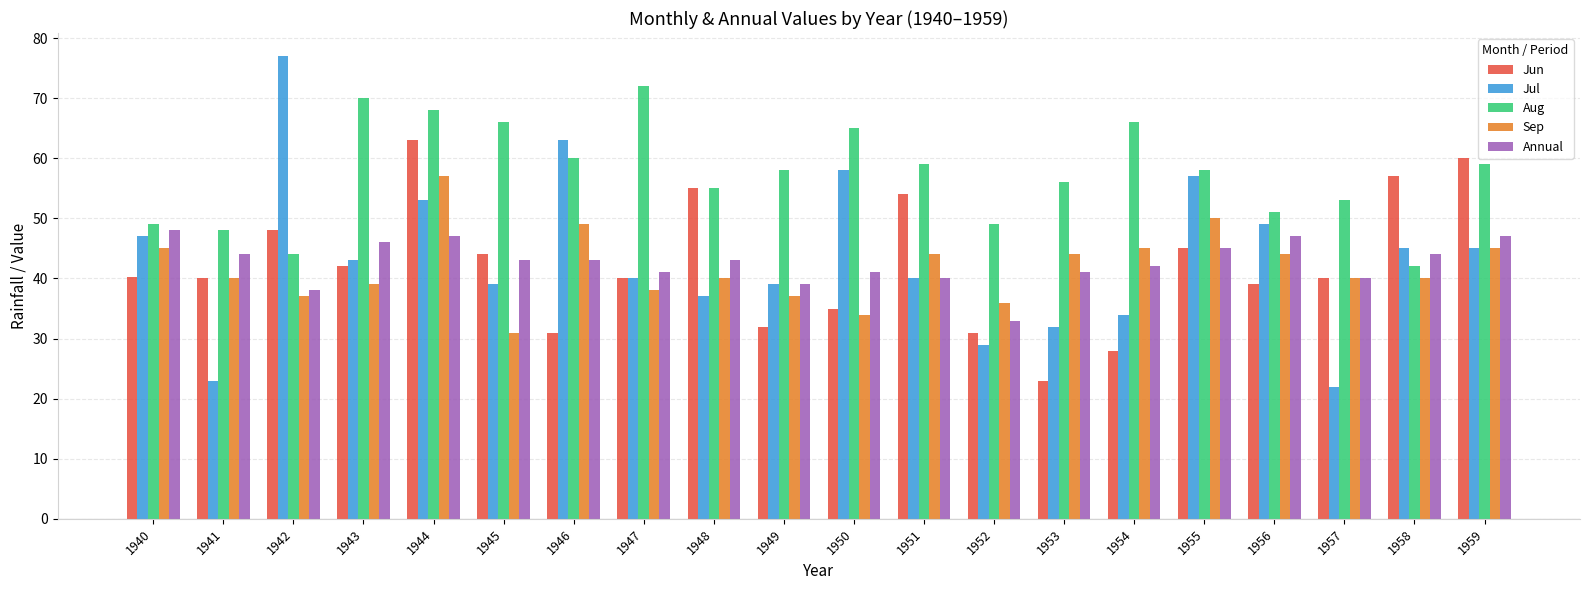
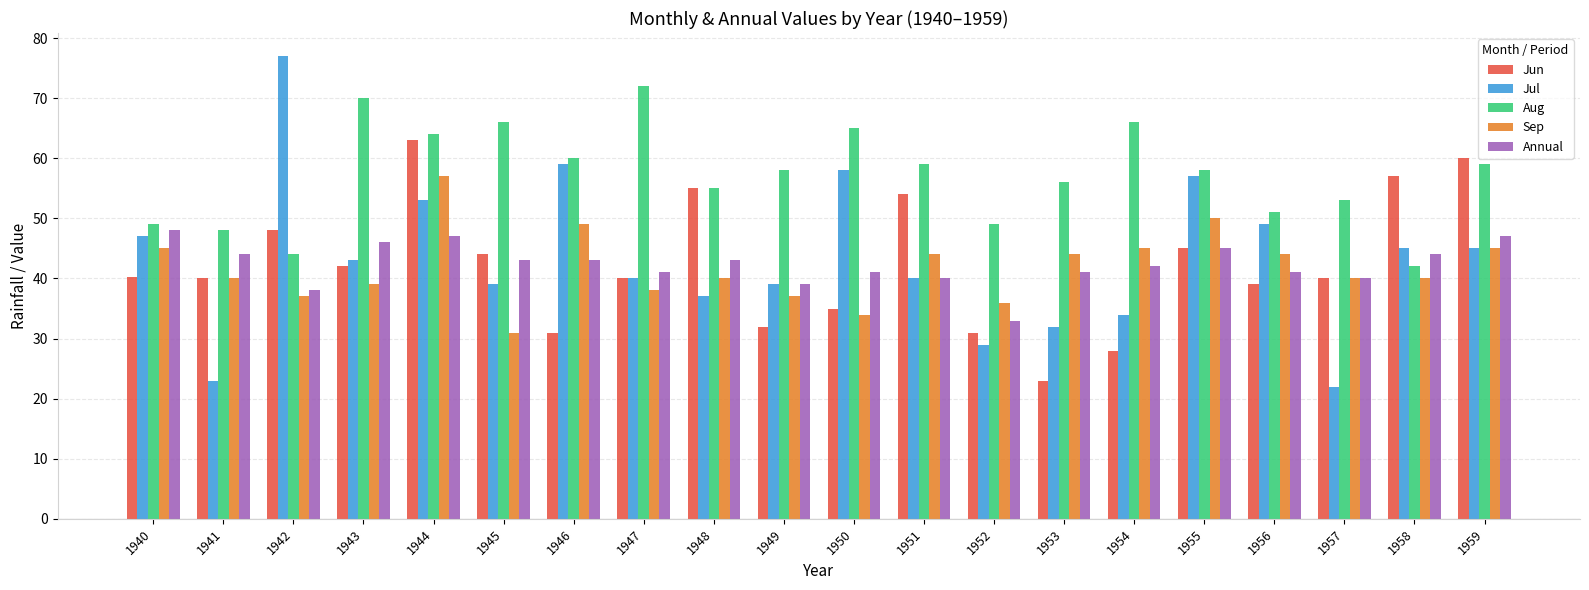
Aug, 1944: 68 -> 64
Jul, 1946: 63 -> 59
Annual, 1956: 47 -> 41
